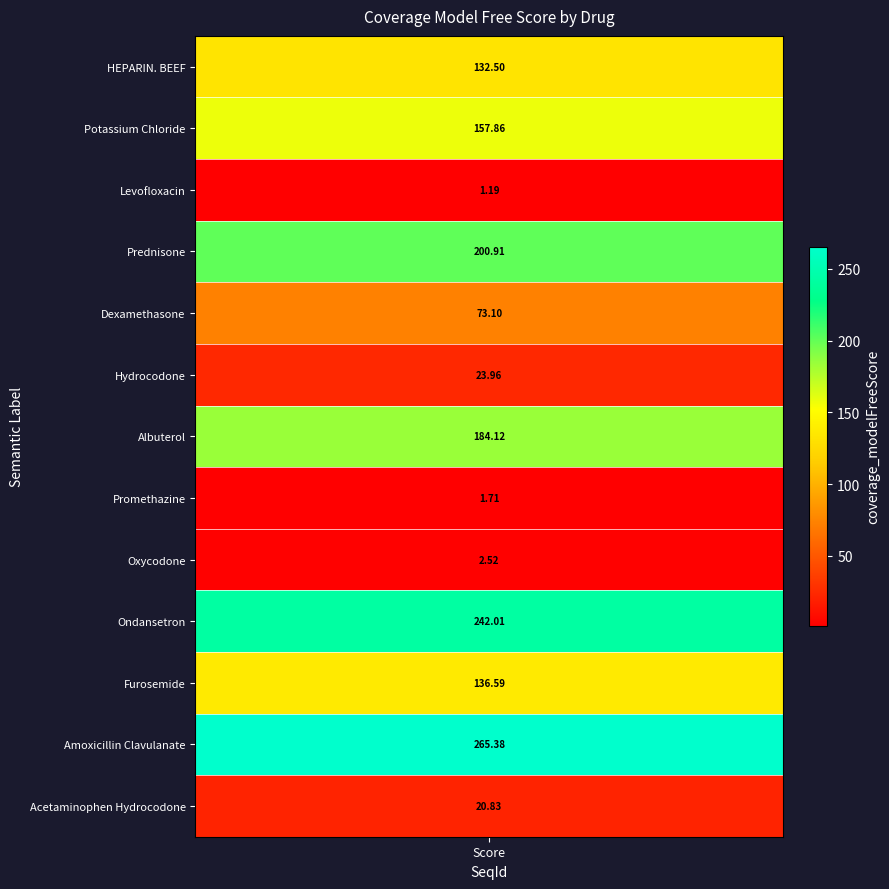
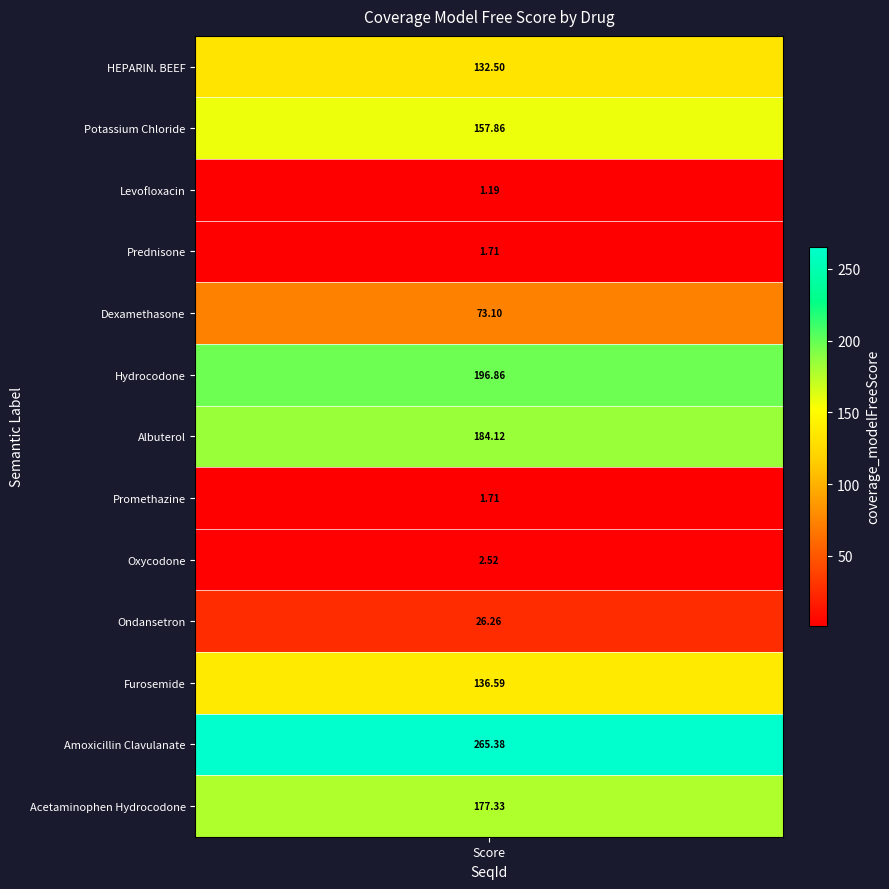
Prednisone, Score: 200.91 -> 1.71
Hydrocodone, Score: 23.96 -> 196.86
Ondansetron, Score: 242.01 -> 26.26
Acetaminophen Hydrocodone, Score: 20.83 -> 177.33
